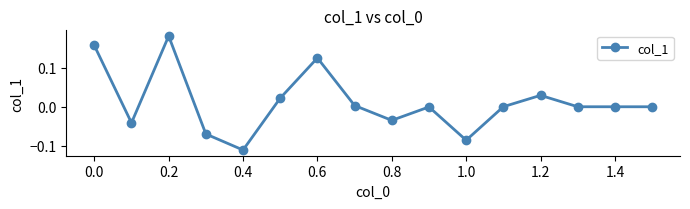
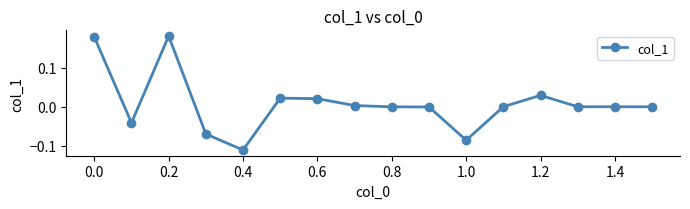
0.0: 0.16 -> 0.18
0.6: 0.13 -> 0.02
0.8: -0.03 -> 0.00
